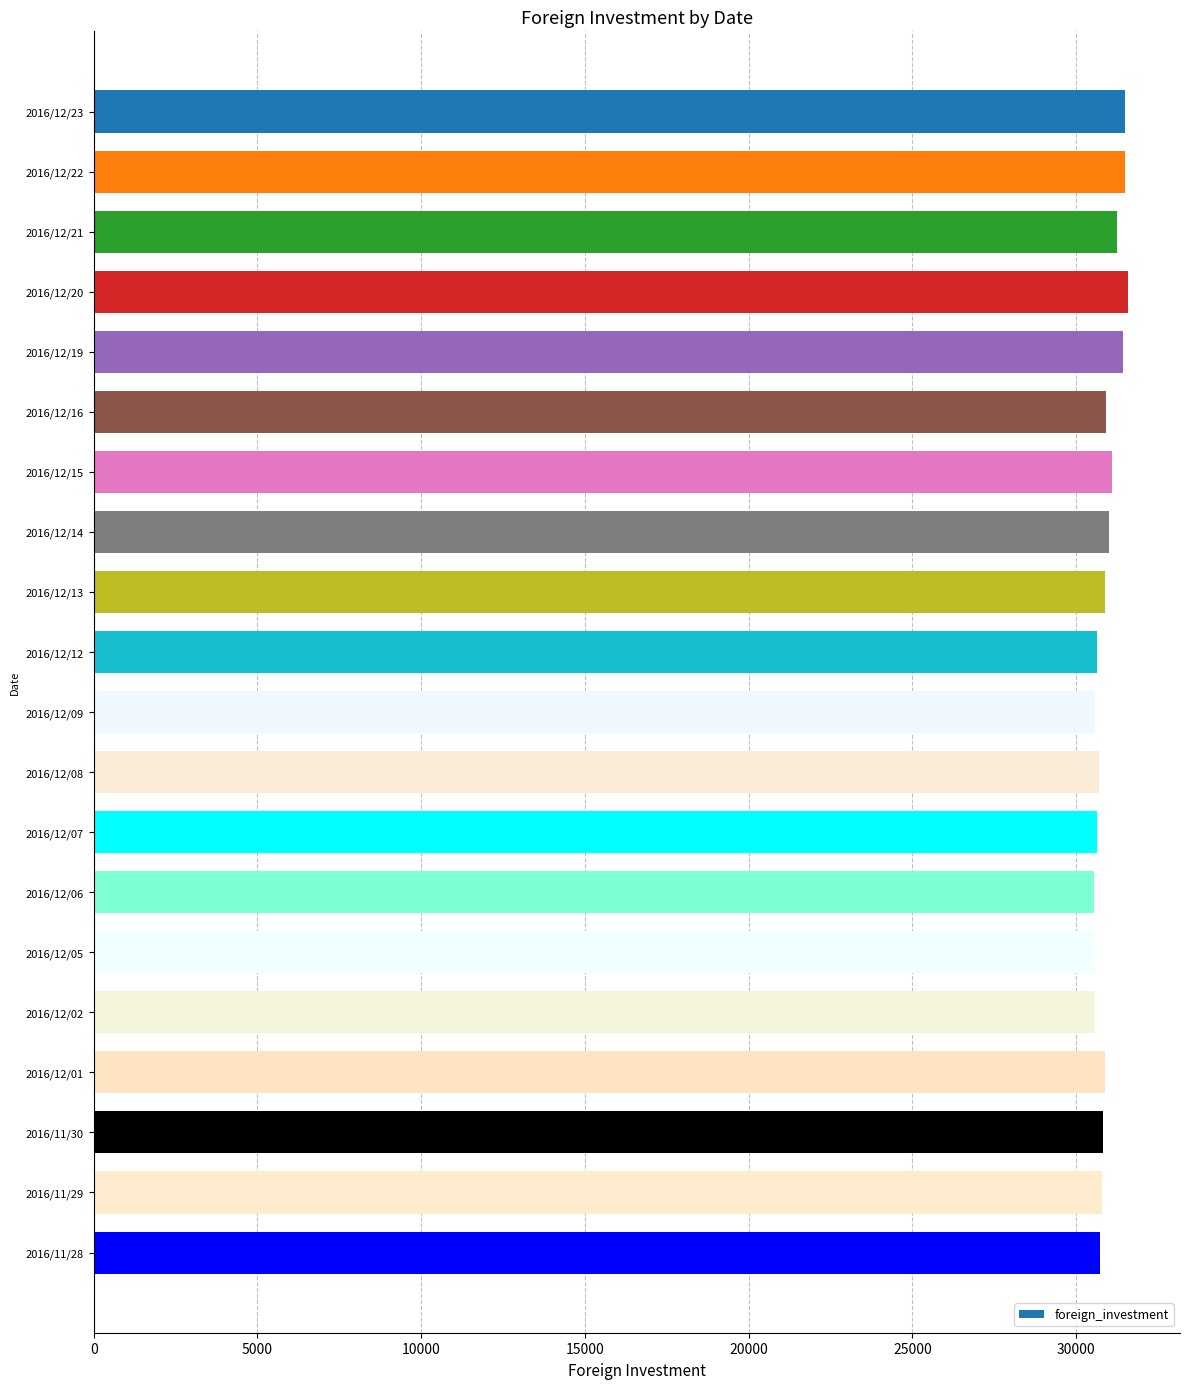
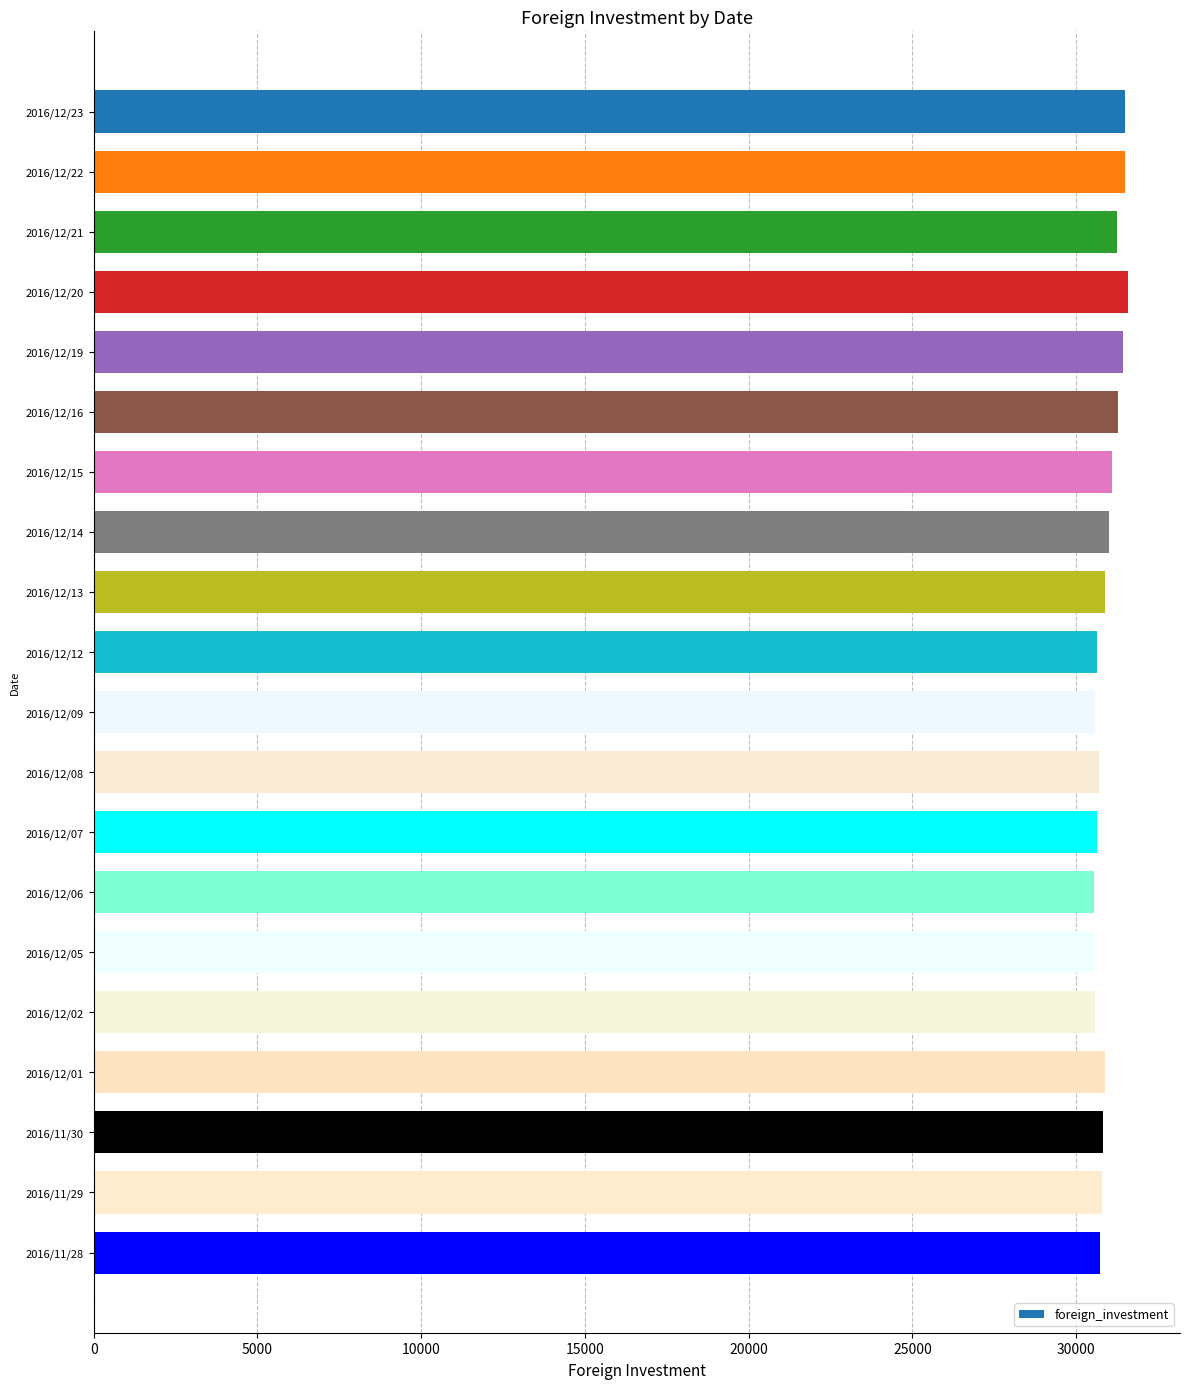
2016/12/16: 30900 -> 31300
